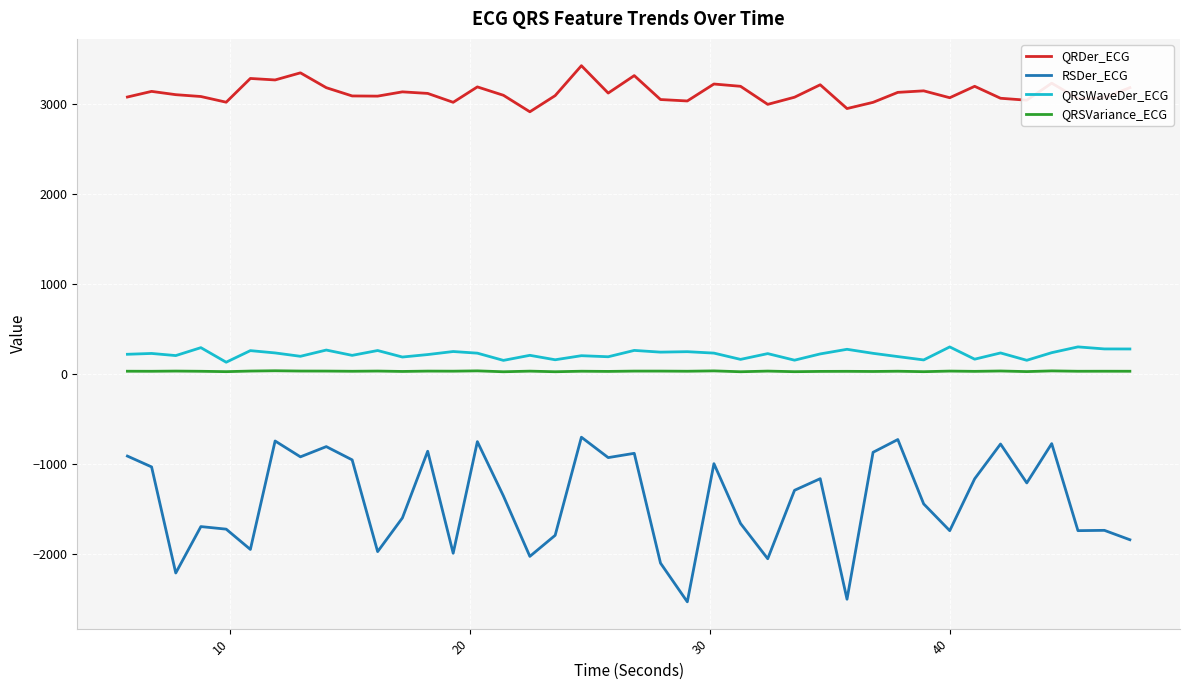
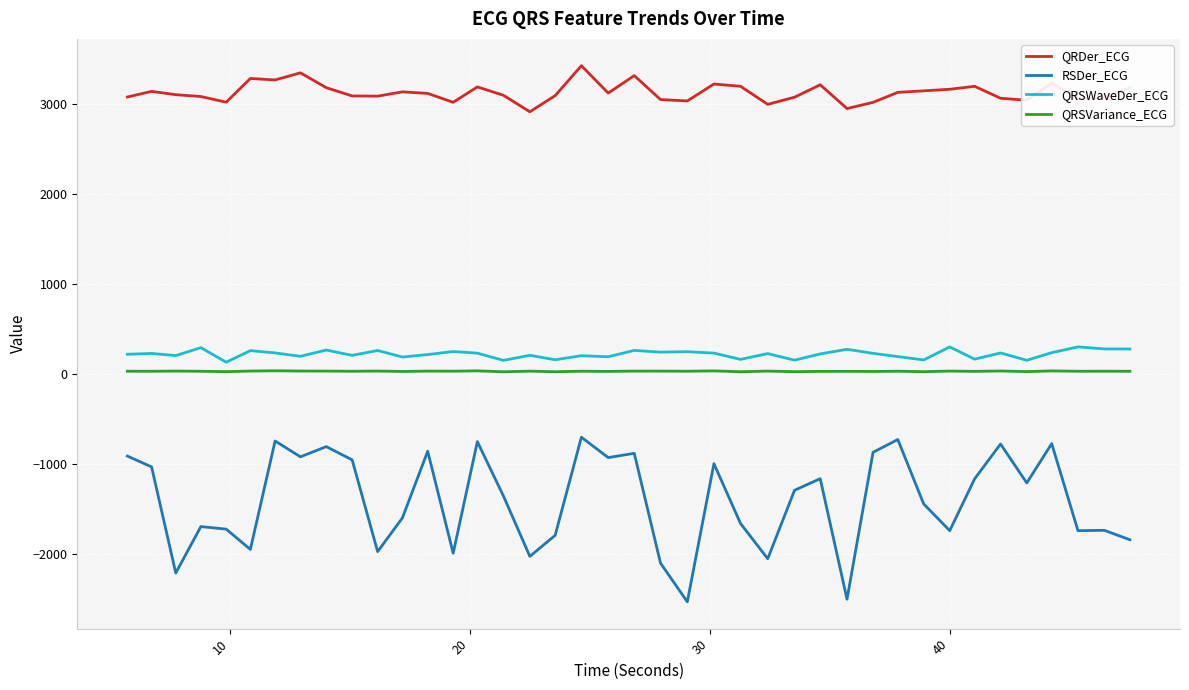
QRDer_ECG, 40: 3100 -> 3200
